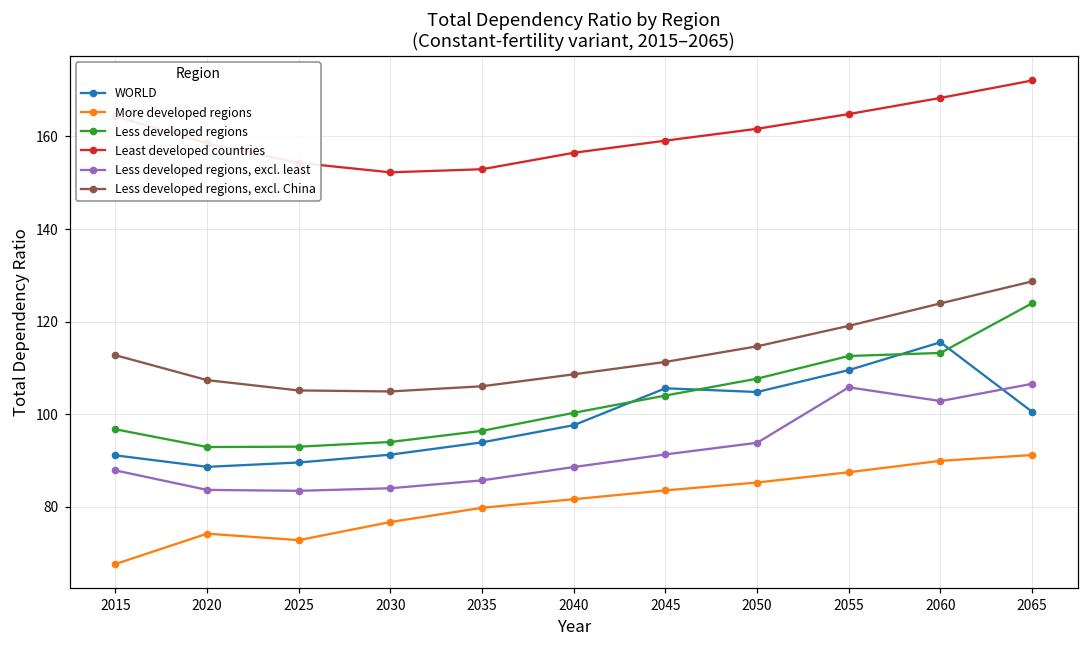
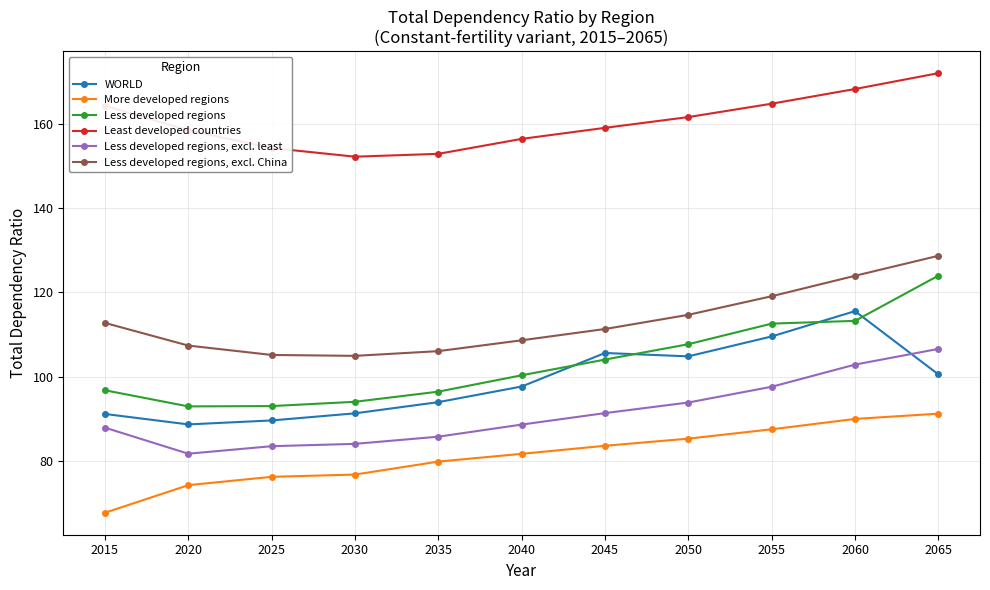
Less developed regions, excl. least, 2020: 84 -> 82
More developed regions, 2025: 73 -> 76
Less developed regions, excl. least, 2055: 106 -> 98
